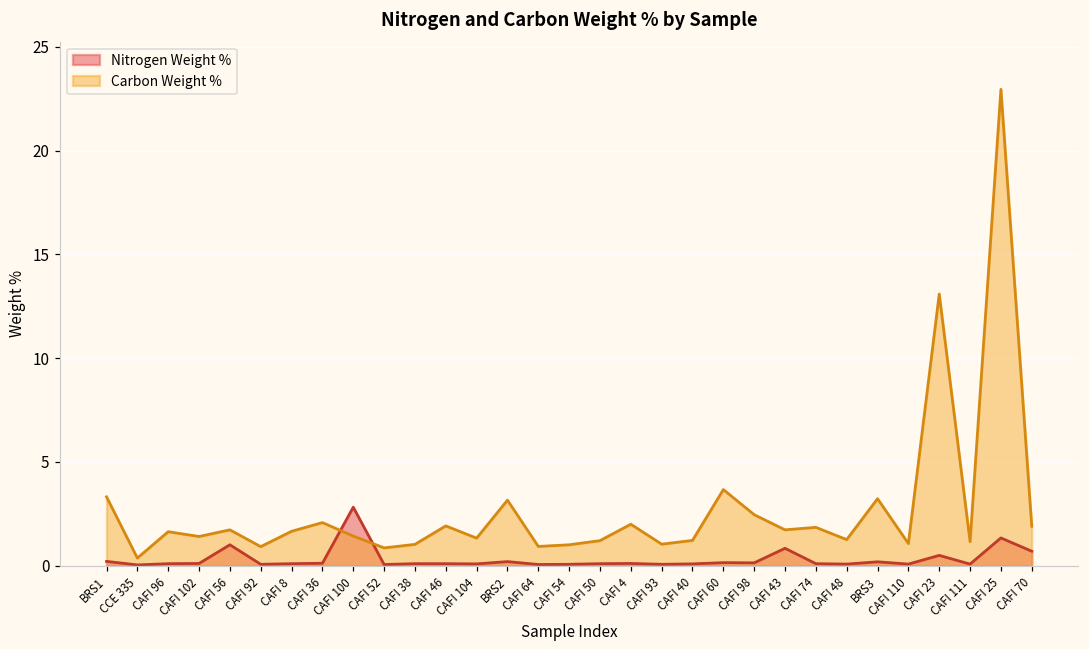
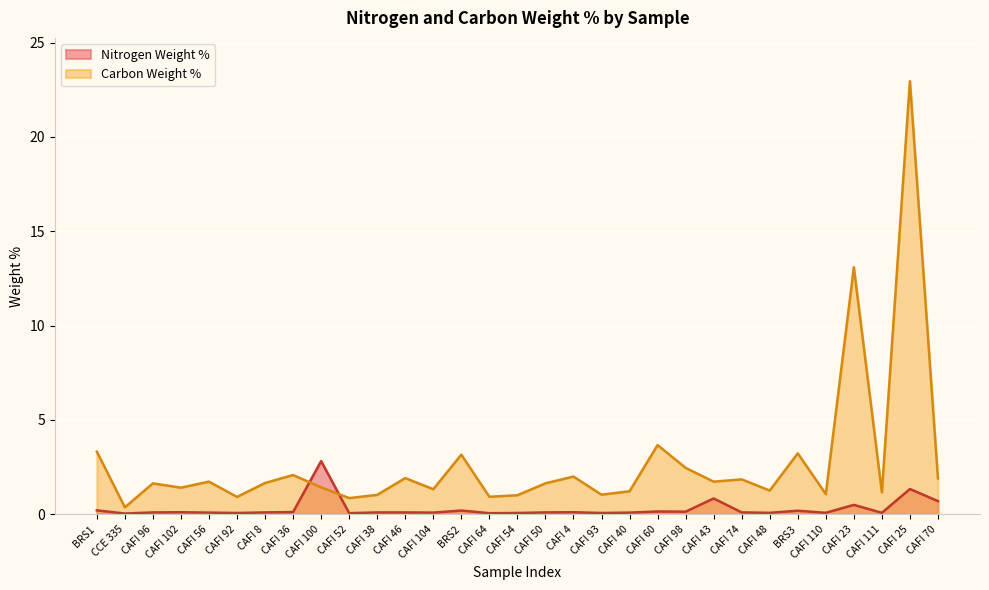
Nitrogen Weight %, CAFI 56: 1.0 -> 0.1
Carbon Weight %, CAFI 50: 1.2 -> 1.6
